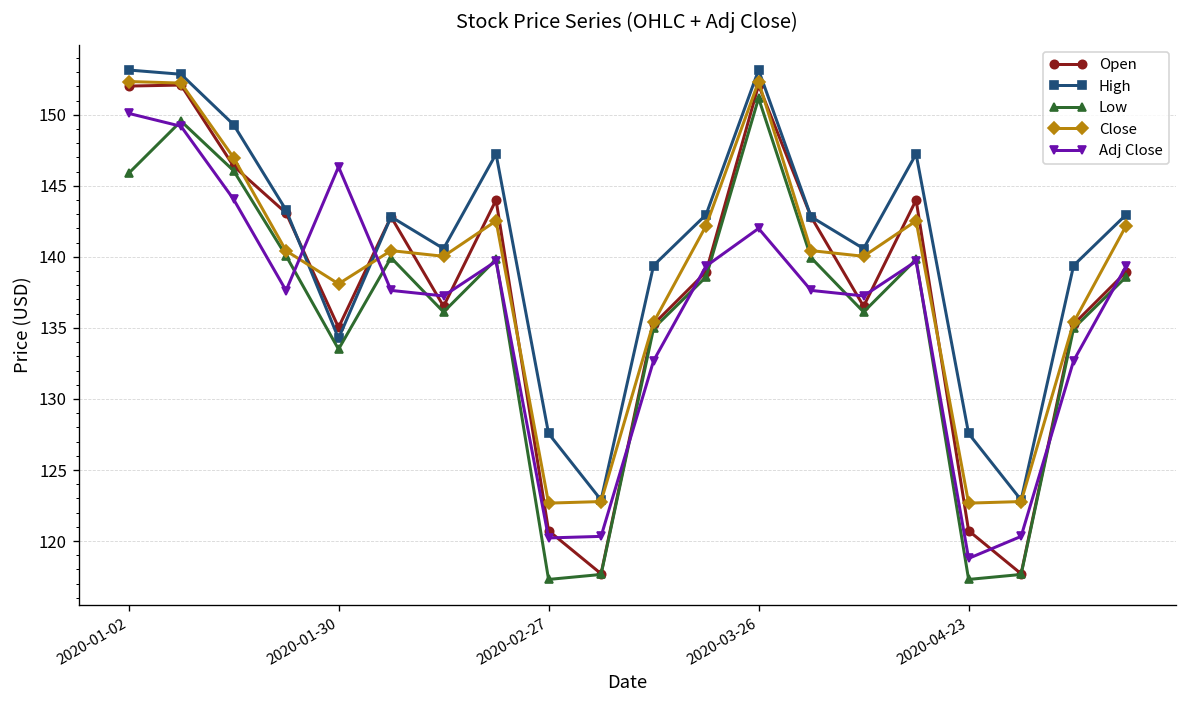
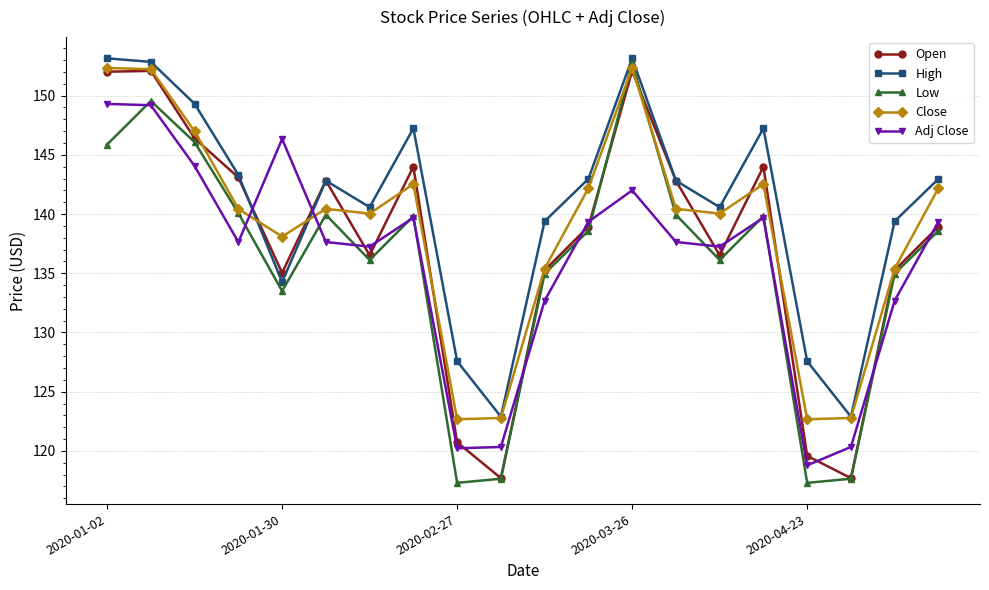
Adj Close, 2020-01-02: 150.1 -> 149.3
Low, 2020-03-26: 151.2 -> 152.8
Open, 2020-04-23: 120.7 -> 119.6
